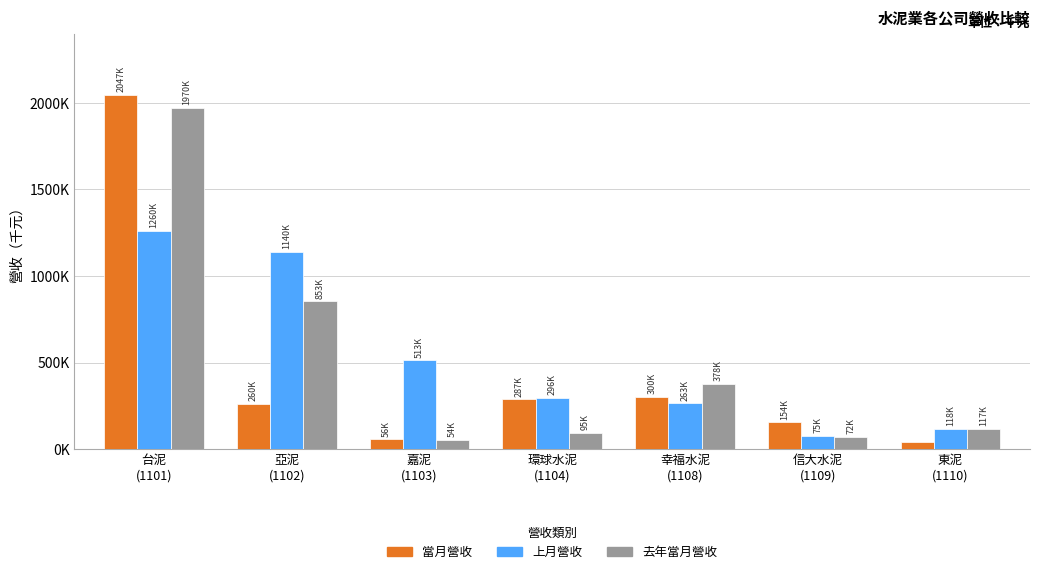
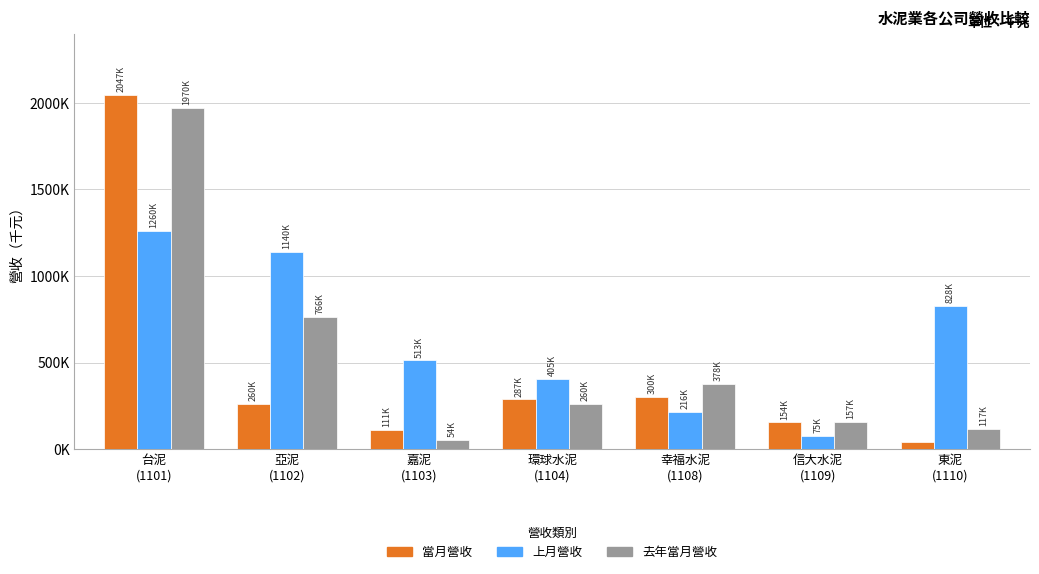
去年當月營收, 亞泥 (1102): 853K -> 766K
當月營收, 嘉泥 (1103): 56K -> 111K
上月營收, 環球水泥 (1104): 296K -> 405K
去年當月營收, 環球水泥 (1104): 95K -> 260K
上月營收, 幸福水泥 (1108): 263K -> 216K
去年當月營收, 信大水泥 (1109): 72K -> 157K
上月營收, 東泥 (1110): 118K -> 828K
